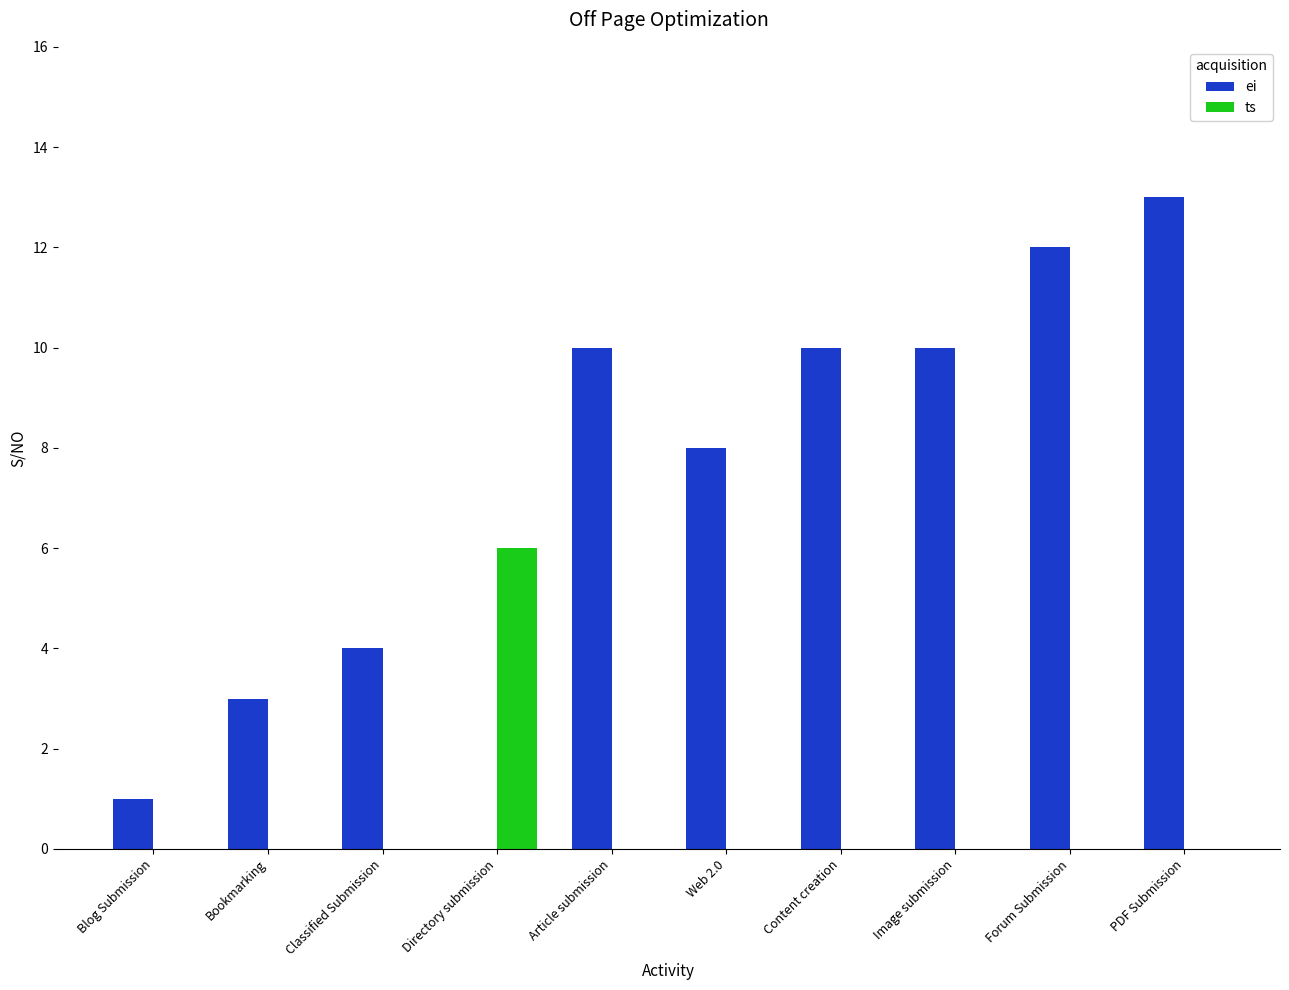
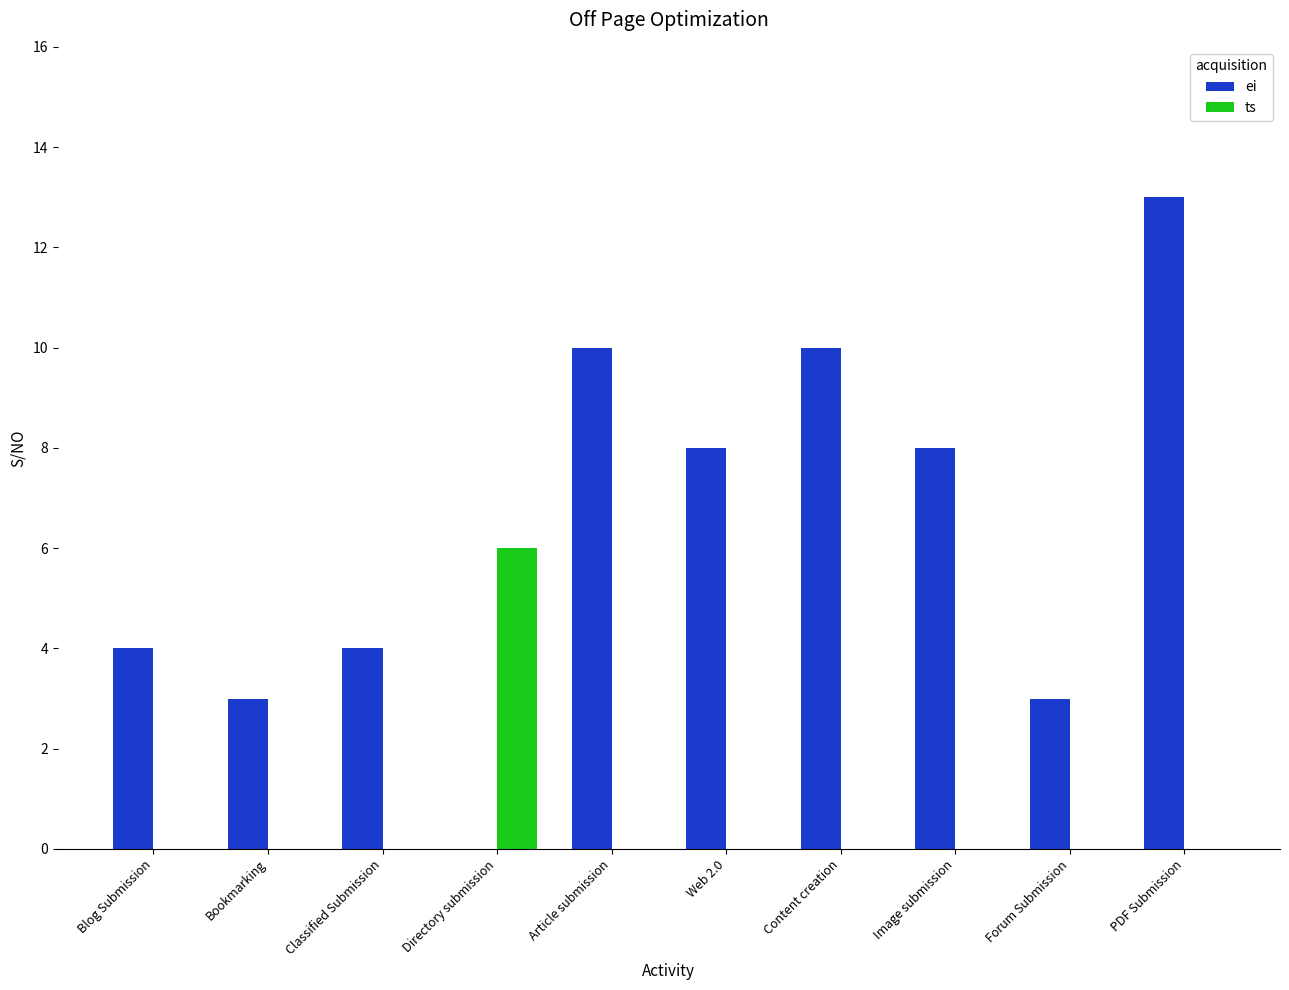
ei, Blog Submission: 1 -> 4
ei, Image submission: 10 -> 8
ei, Forum Submission: 12 -> 3
